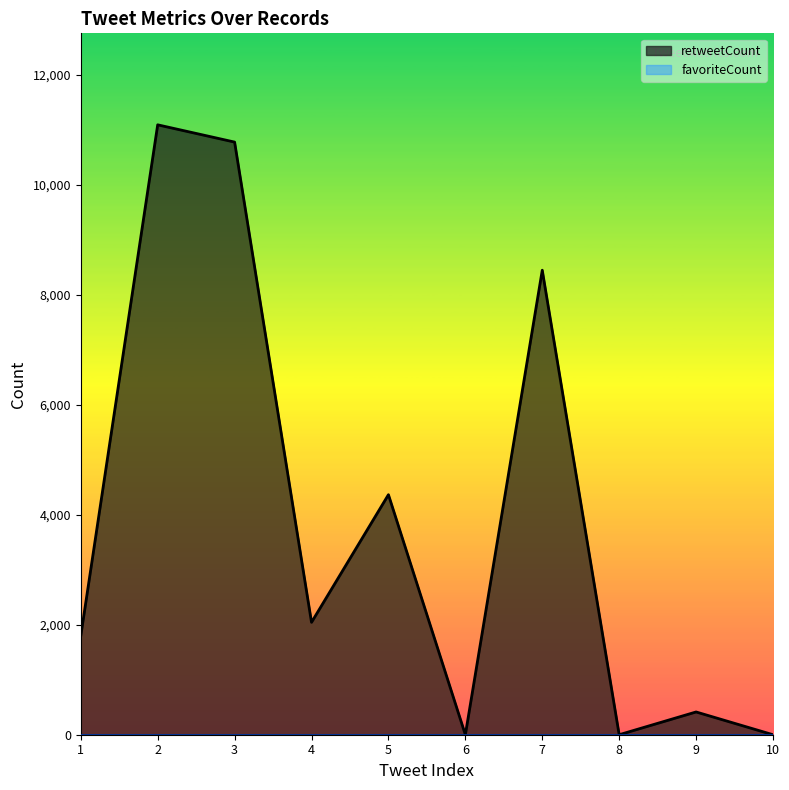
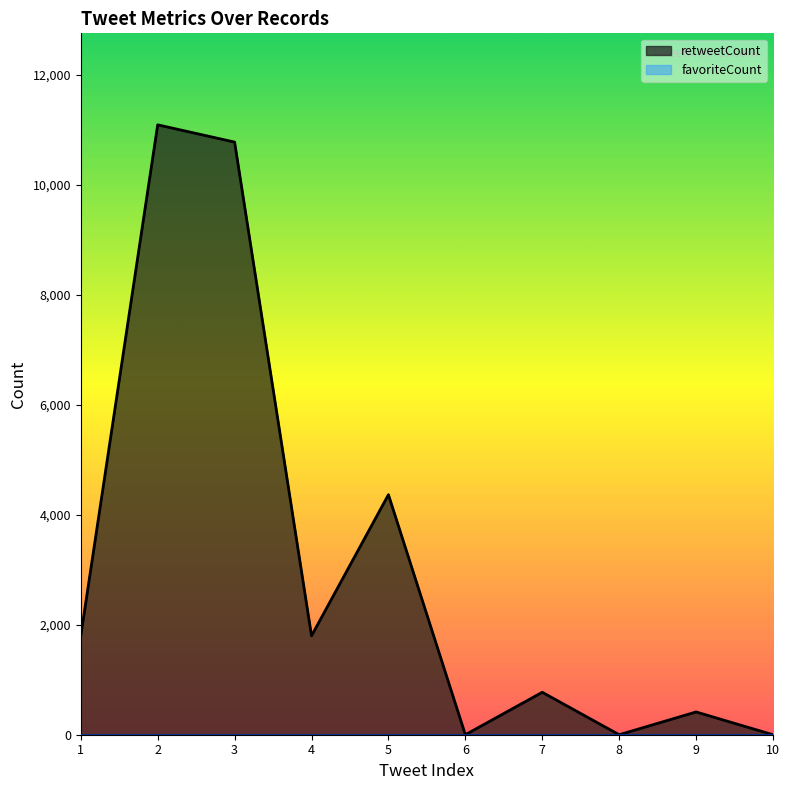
retweetCount, 4: 2,000 -> 1,800
retweetCount, 7: 8,400 -> 800
